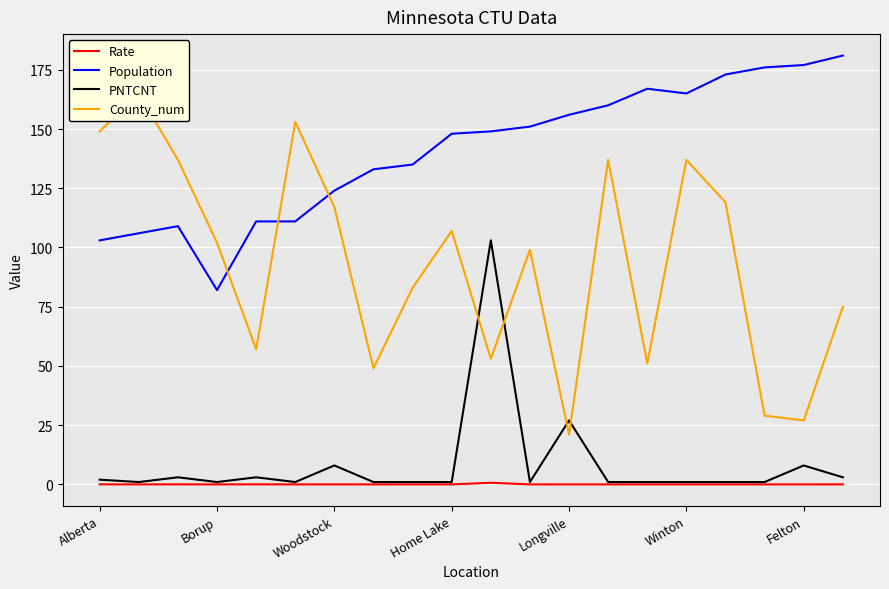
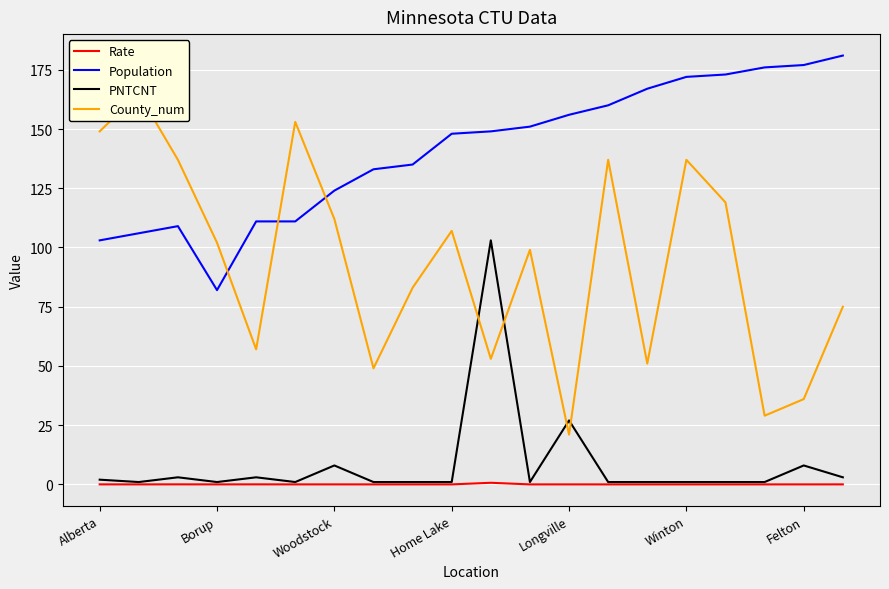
County_num, Woodstock: 117 -> 112
Population, Winton: 165 -> 172
County_num, Felton: 27 -> 36
